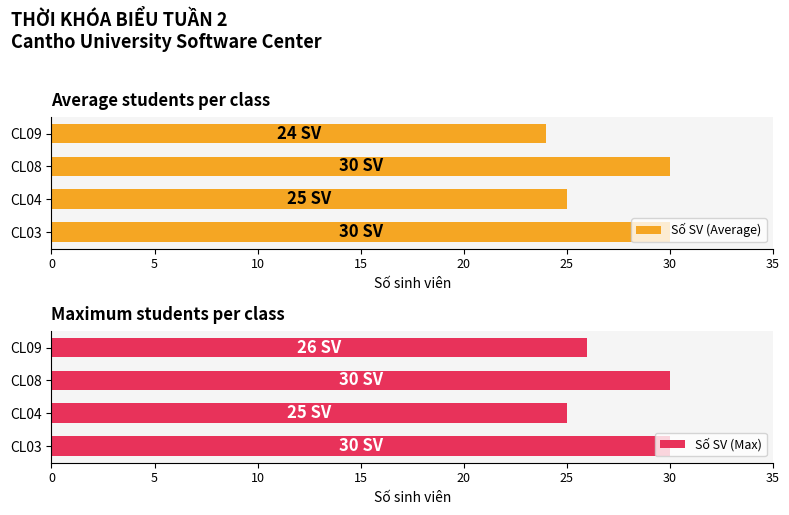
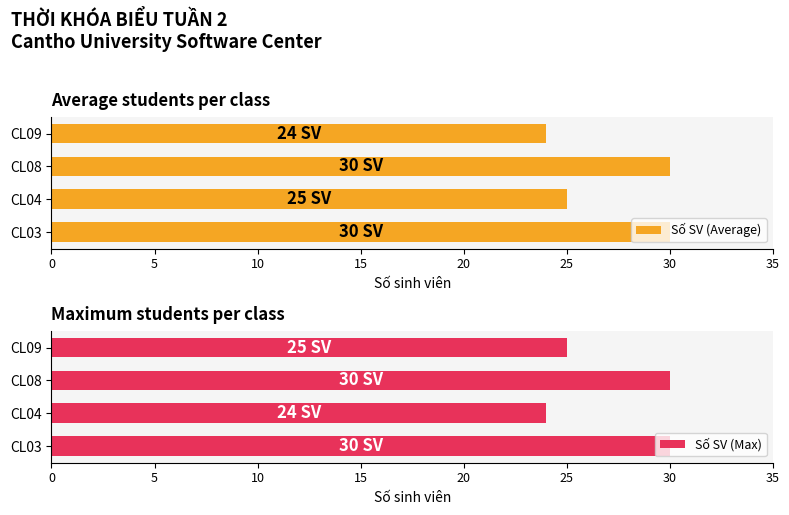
Maximum students per class, CL09: 26 -> 25
Maximum students per class, CL04: 25 -> 24
